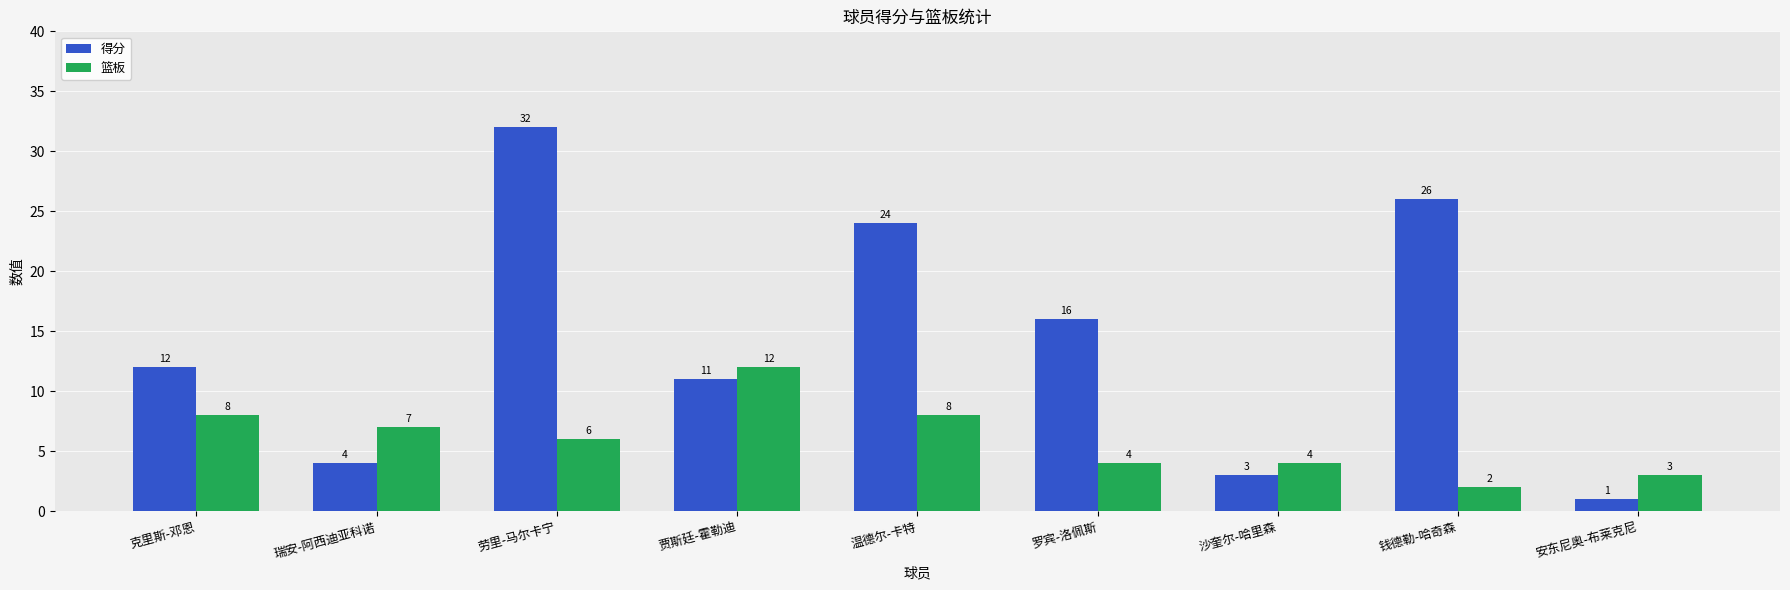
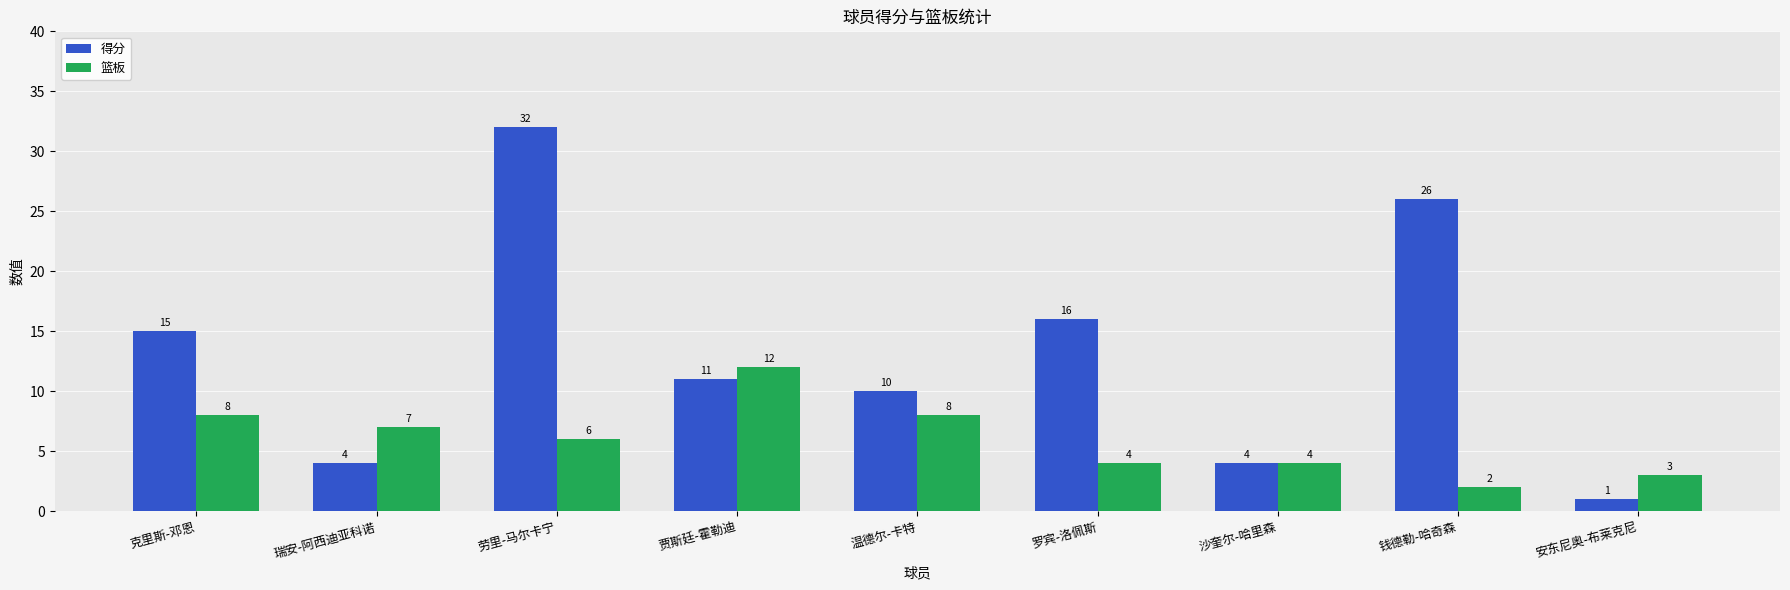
得分, 克里斯-邓恩: 12 -> 15
得分, 温德尔-卡特: 24 -> 10
得分, 沙奎尔-哈里森: 3 -> 4
